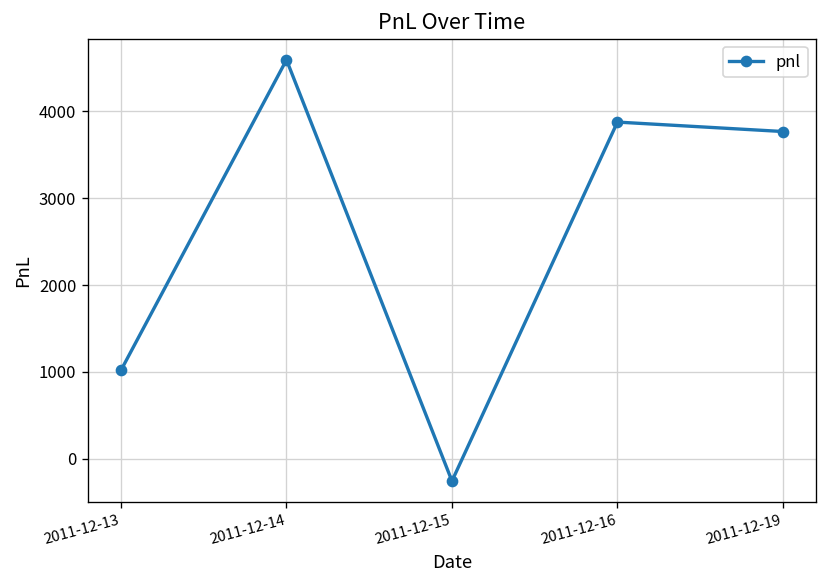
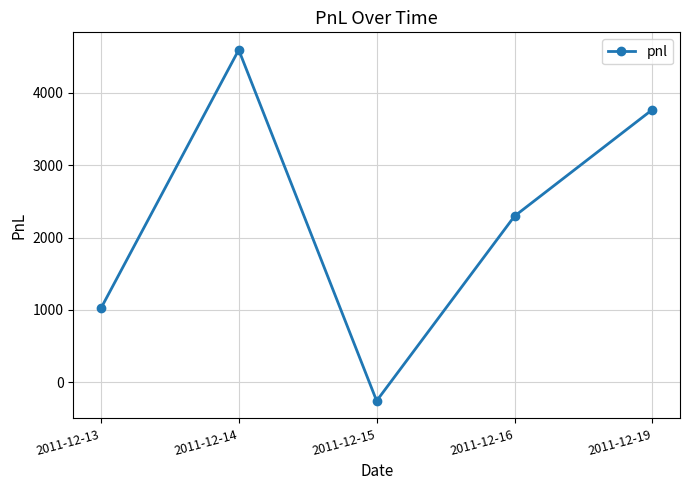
2011-12-16: 3900 -> 2300
